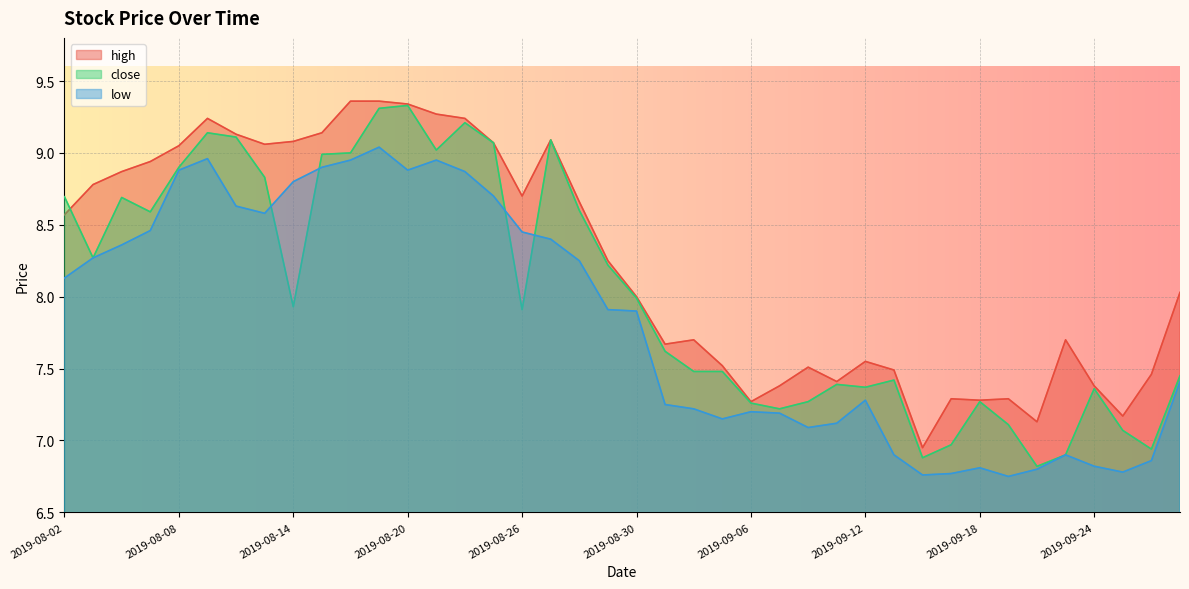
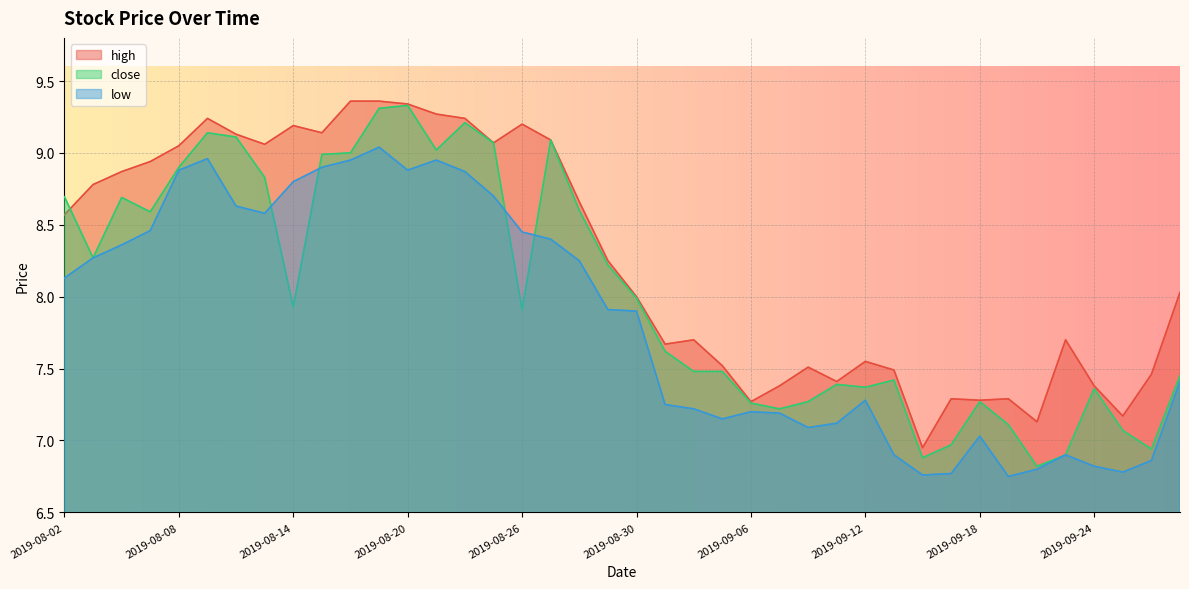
high, 2019-08-14: 9.08 -> 9.19
high, 2019-08-26: 8.7 -> 9.2
low, 2019-09-18: 6.81 -> 7.03
